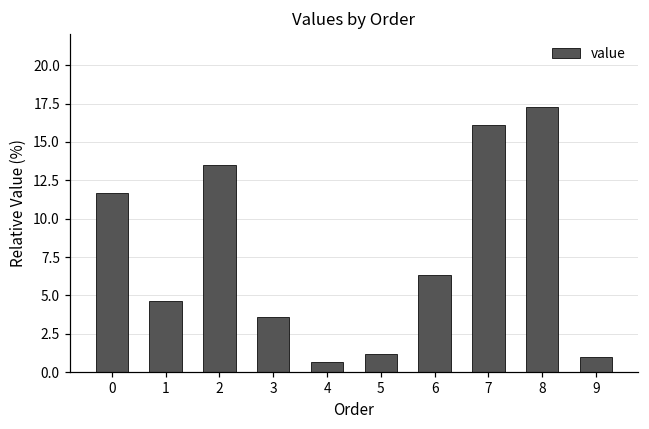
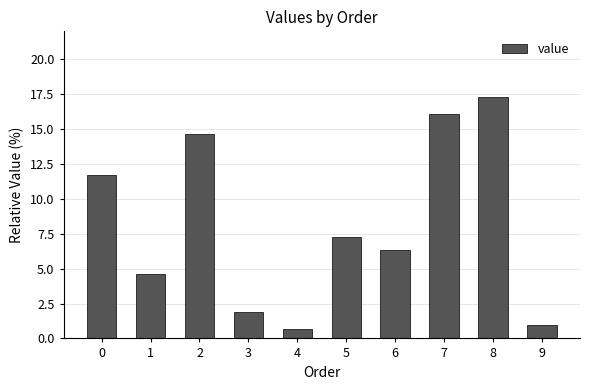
2: 13.5 -> 14.6
3: 3.6 -> 1.9
5: 1.2 -> 7.3
